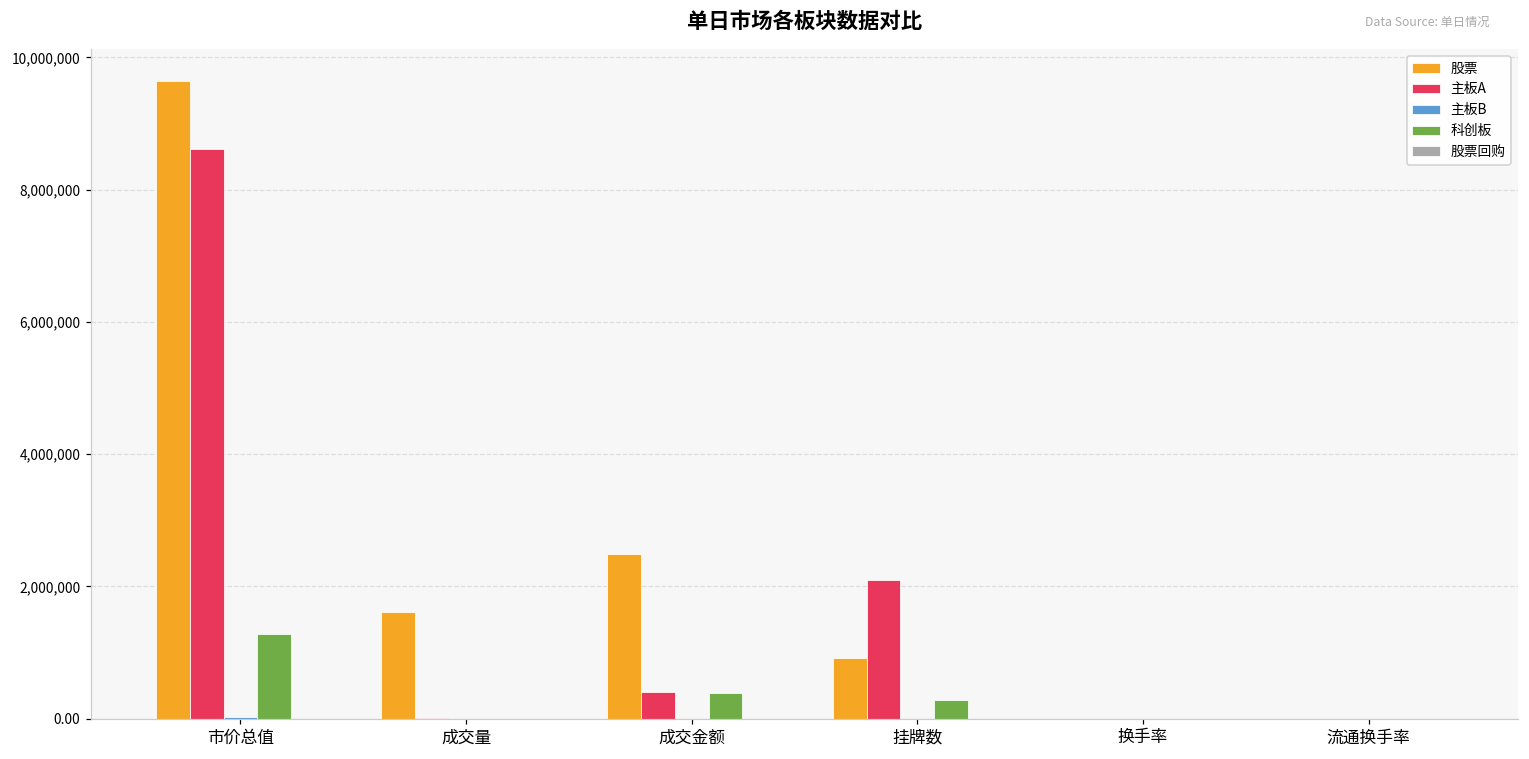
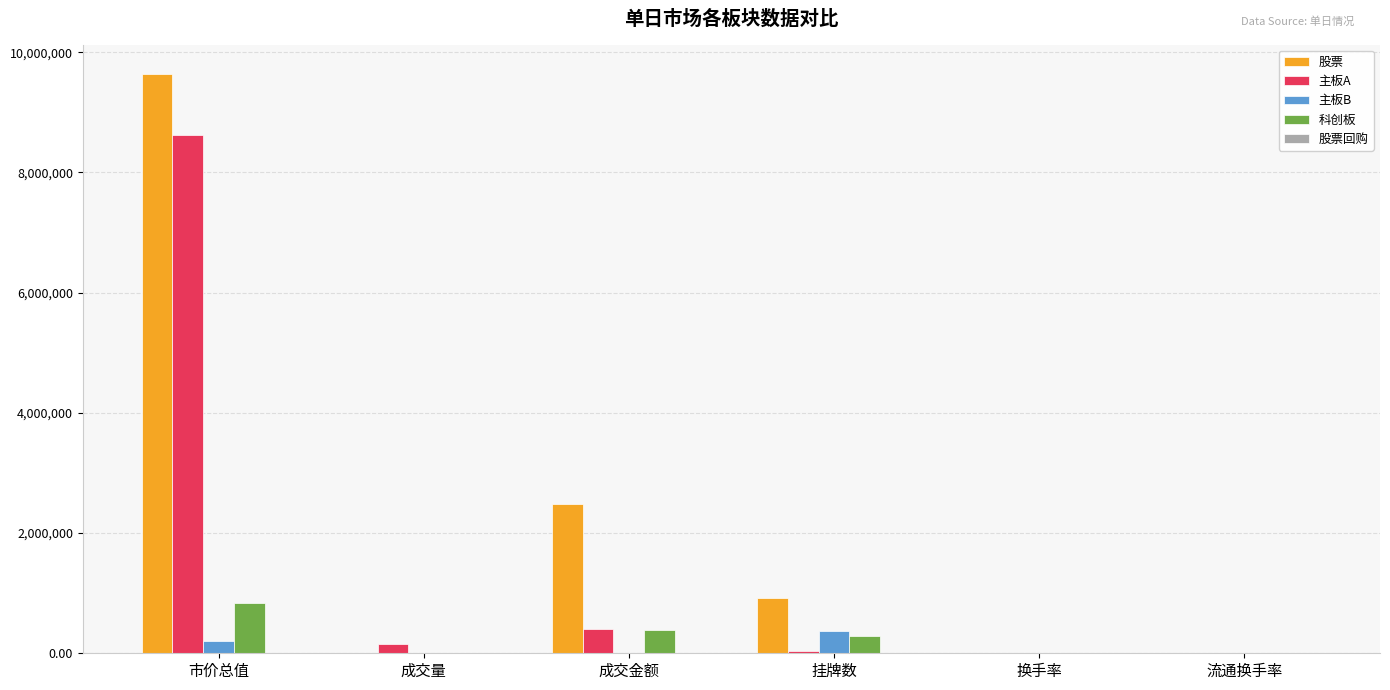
主板B, 市价总值: 0 -> 200,000
科创板, 市价总值: 1,300,000 -> 800,000
股票, 成交量: 1,600,000 -> 0
主板A, 成交量: 0 -> 200,000
主板A, 挂牌数: 2,100,000 -> 0
主板B, 挂牌数: 0 -> 400,000
